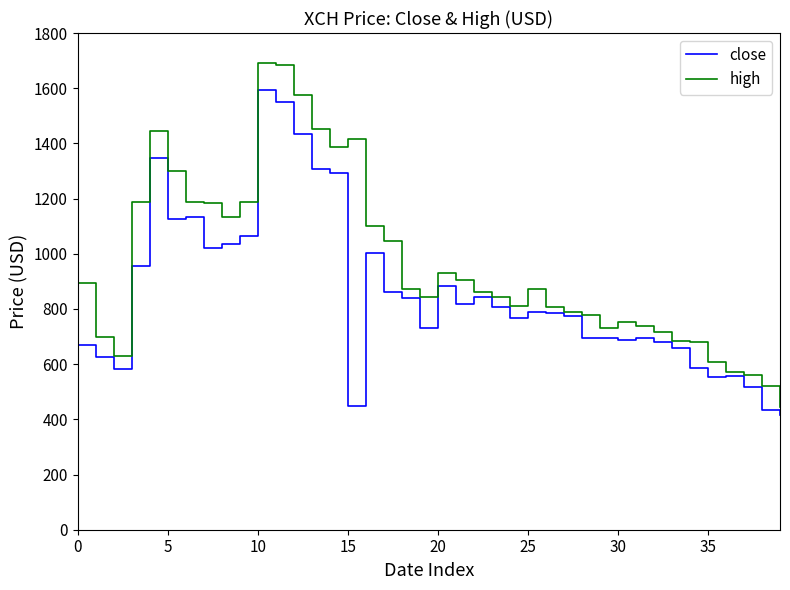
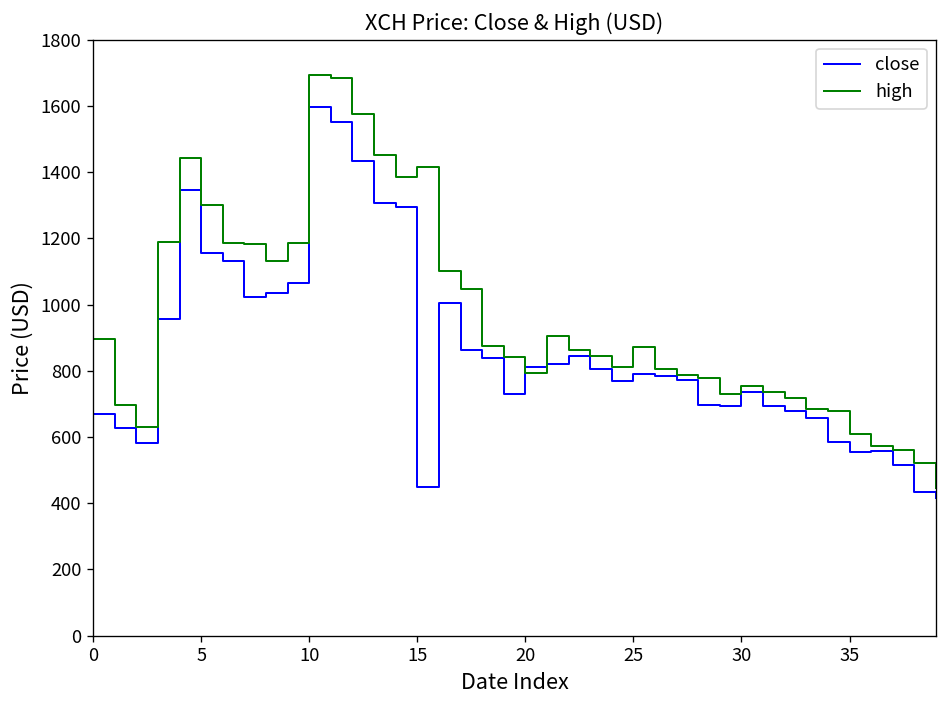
close, 5: 1130 -> 1150
close, 20: 880 -> 810
high, 20: 930 -> 790
close, 30: 690 -> 740
